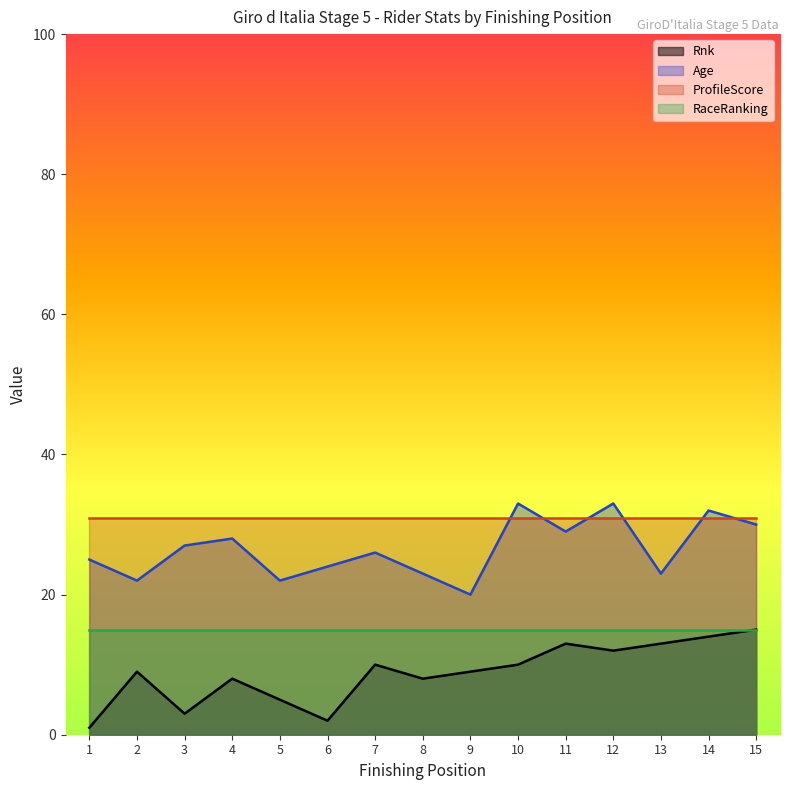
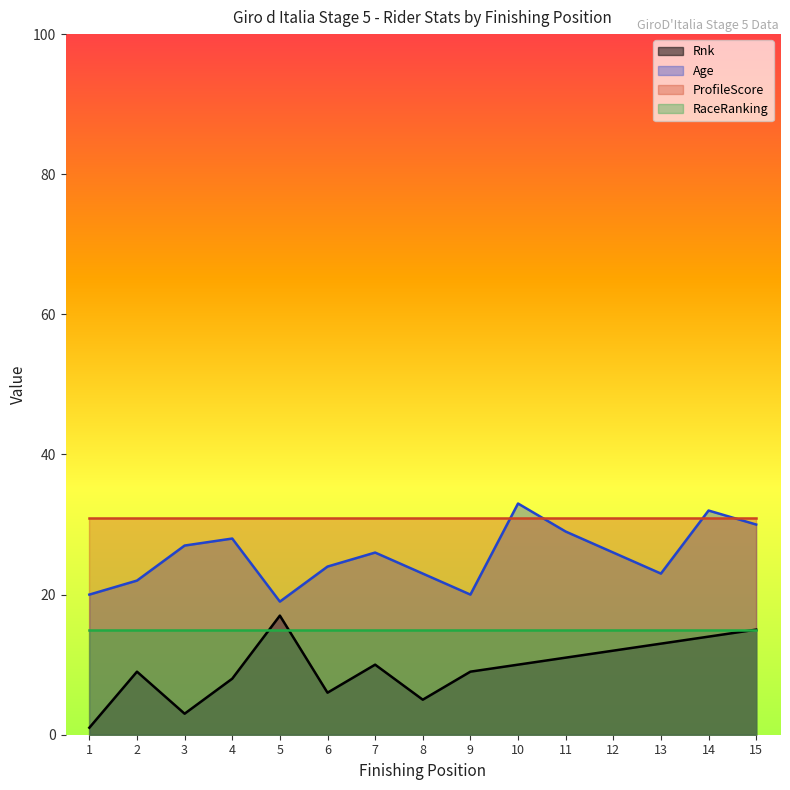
Age, 1: 25 -> 20
Rnk, 5: 5 -> 17
Age, 5: 22 -> 19
Rnk, 6: 2 -> 6
Rnk, 8: 8 -> 5
Rnk, 11: 13 -> 11
Age, 12: 33 -> 26
